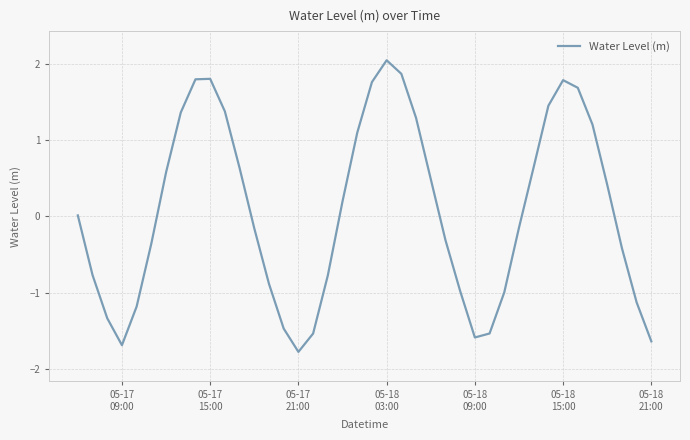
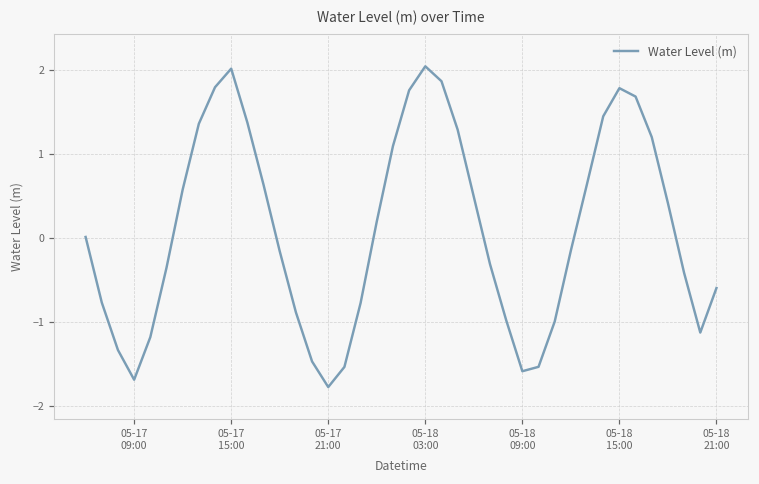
05-17 15:00: 1.8 -> 2.0
05-18 21:00: -1.6 -> -0.6
